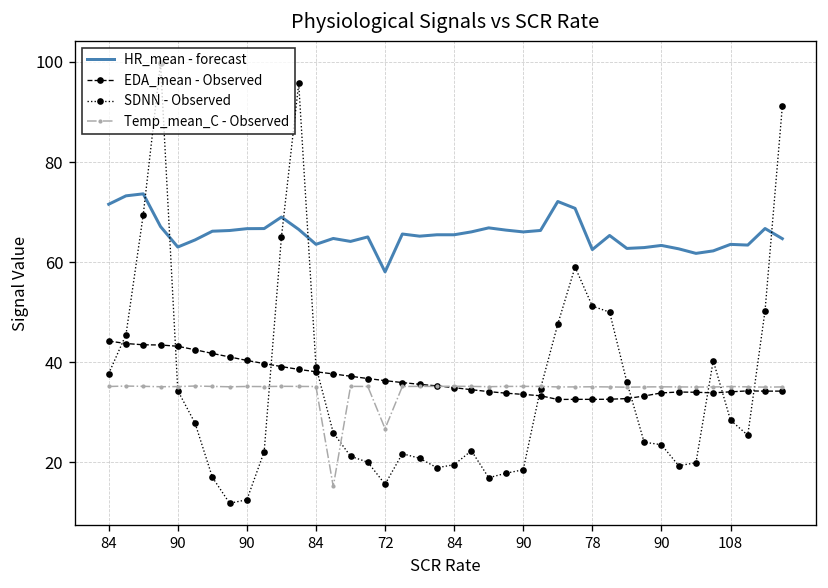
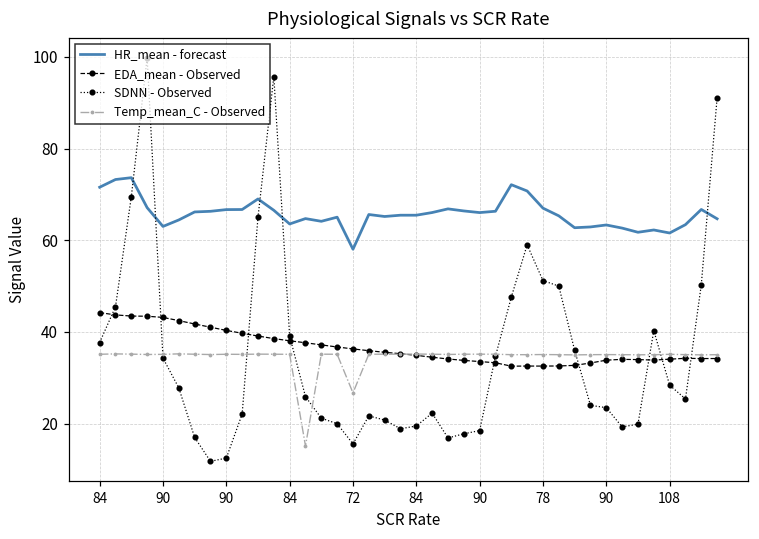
HR_mean - forecast, 78: 63 -> 67
HR_mean - forecast, 108: 64 -> 62
